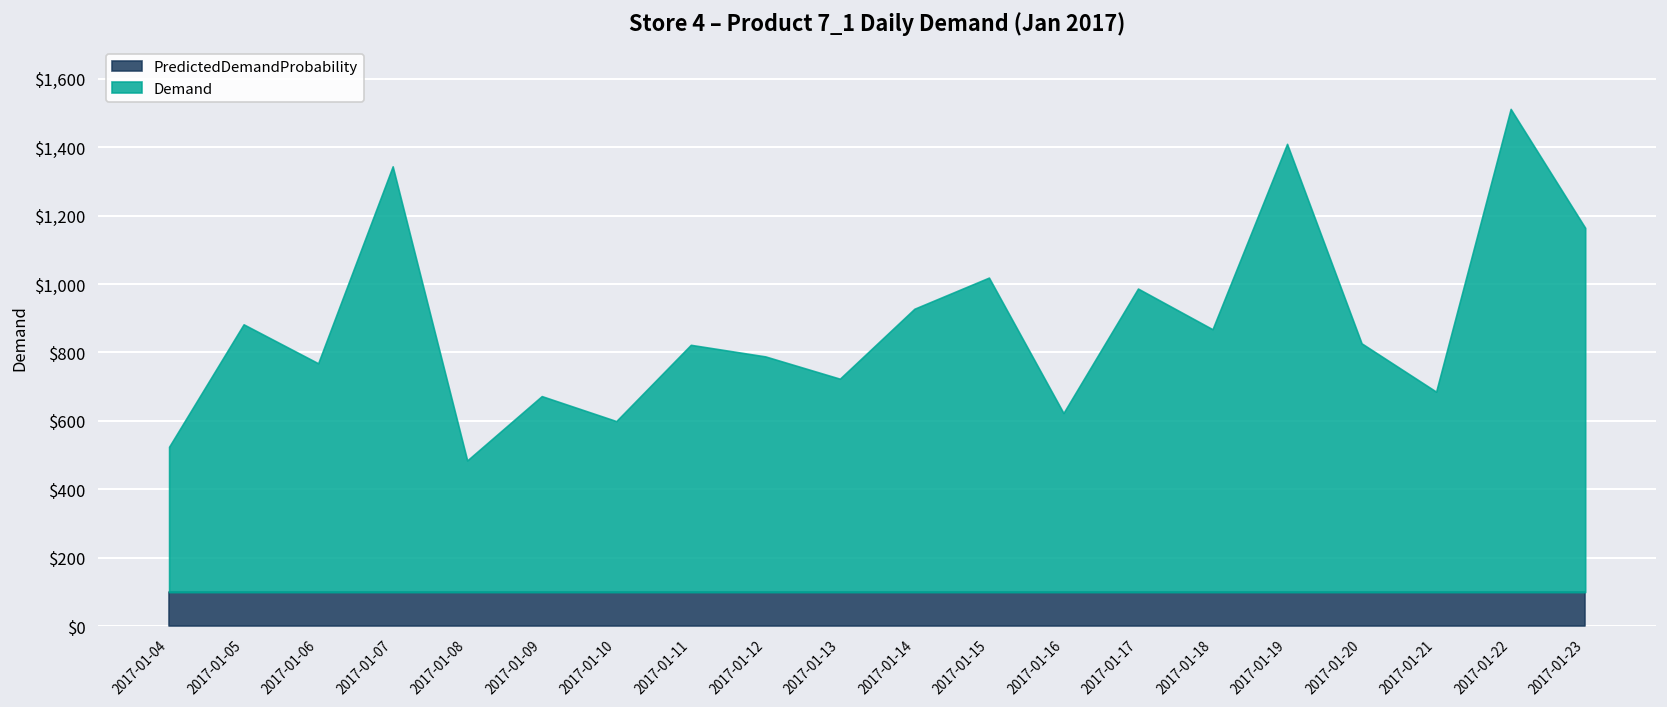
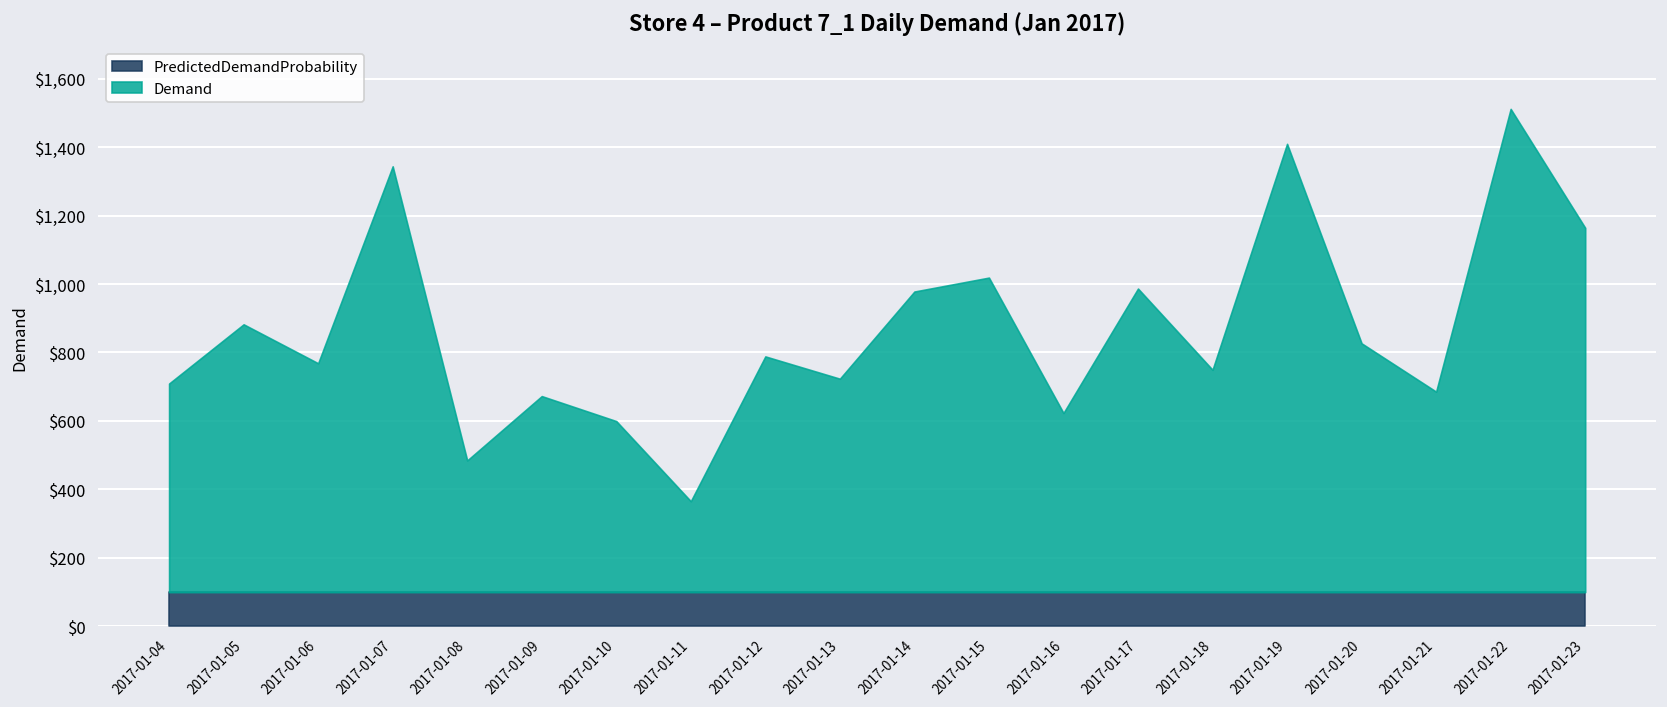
Demand, 2017-01-04: $420 -> $610
Demand, 2017-01-11: $720 -> $270
Demand, 2017-01-14: $830 -> $880
Demand, 2017-01-18: $770 -> $650
